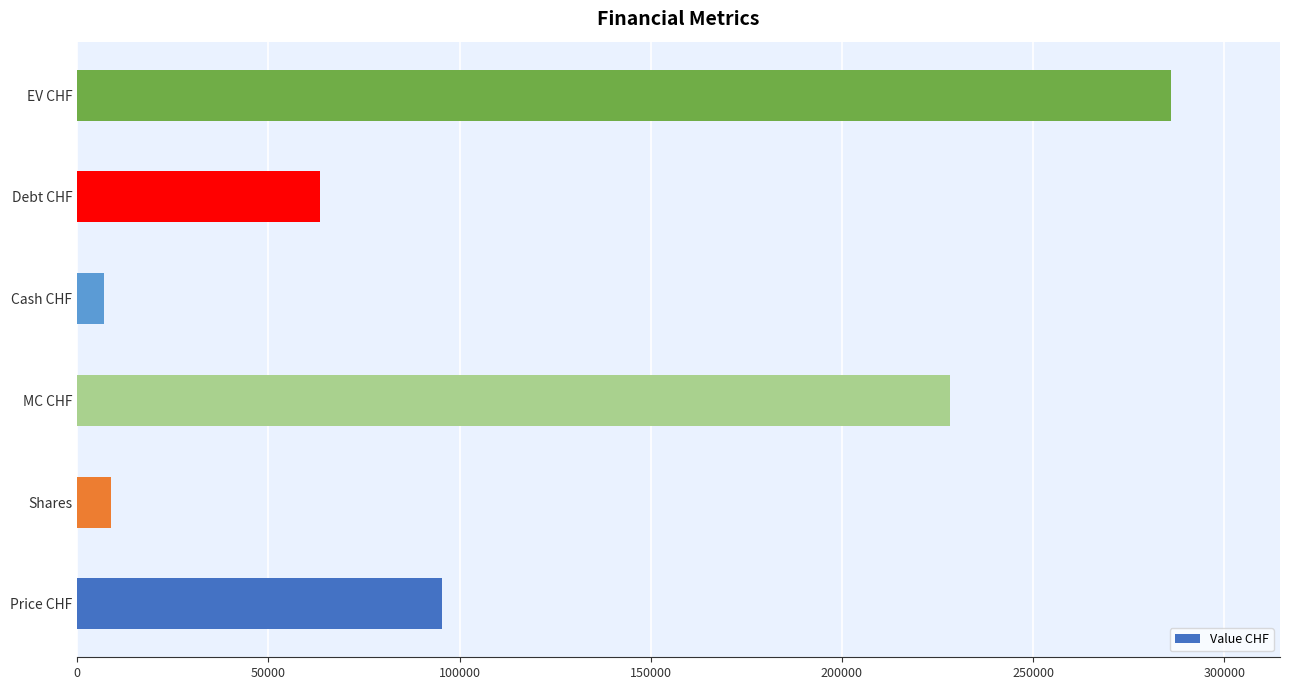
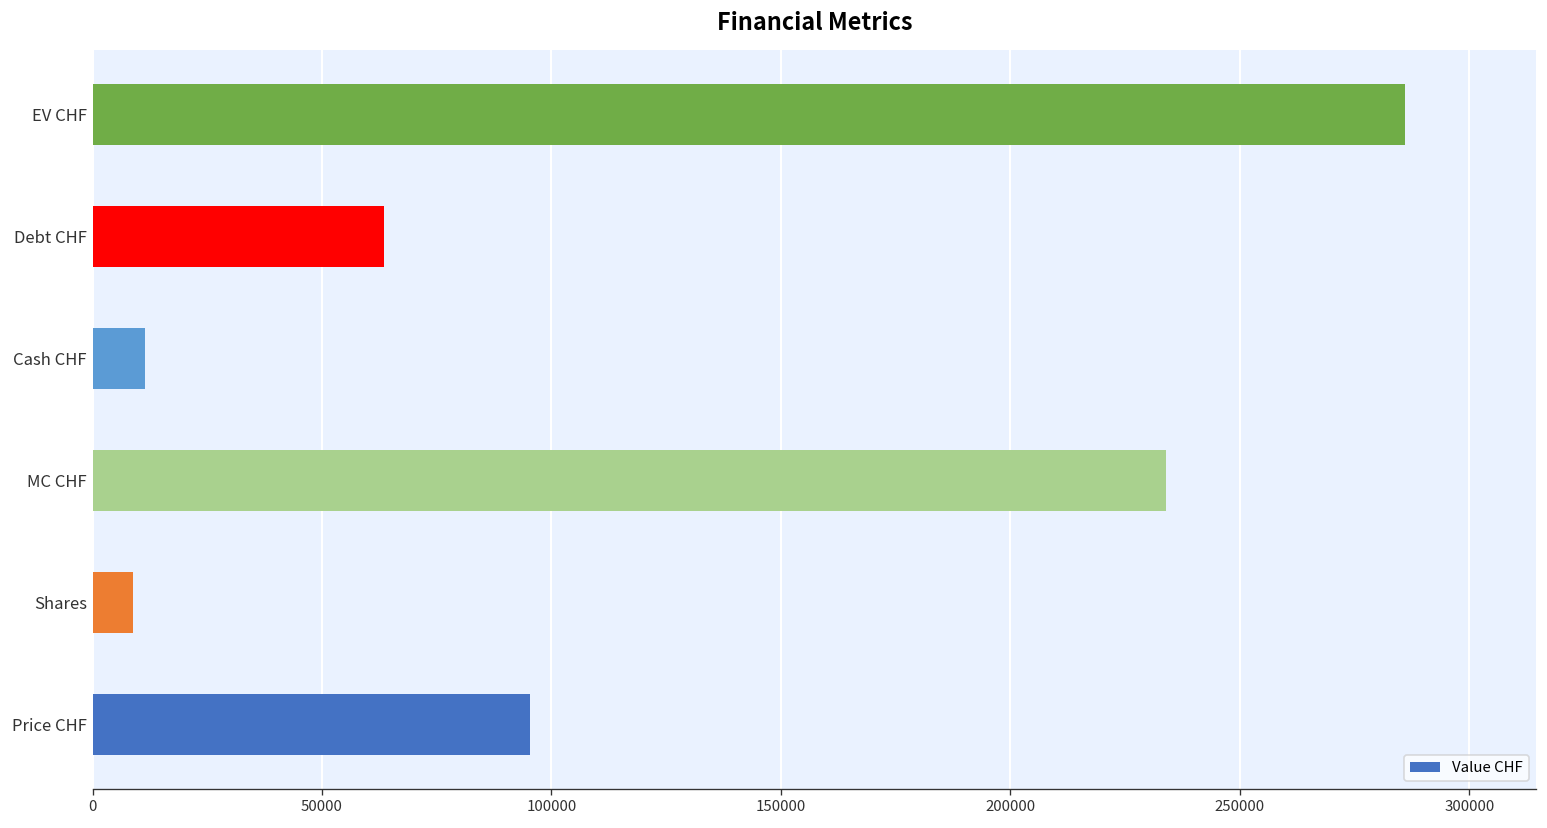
Cash CHF: 7000 -> 12000
MC CHF: 228000 -> 234000
